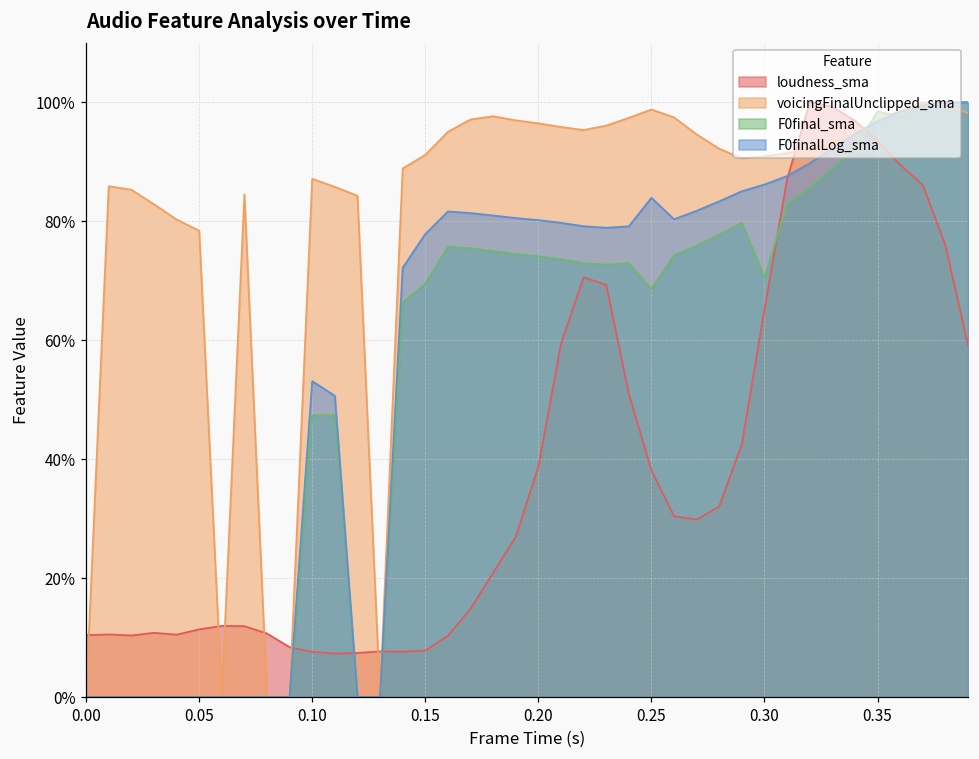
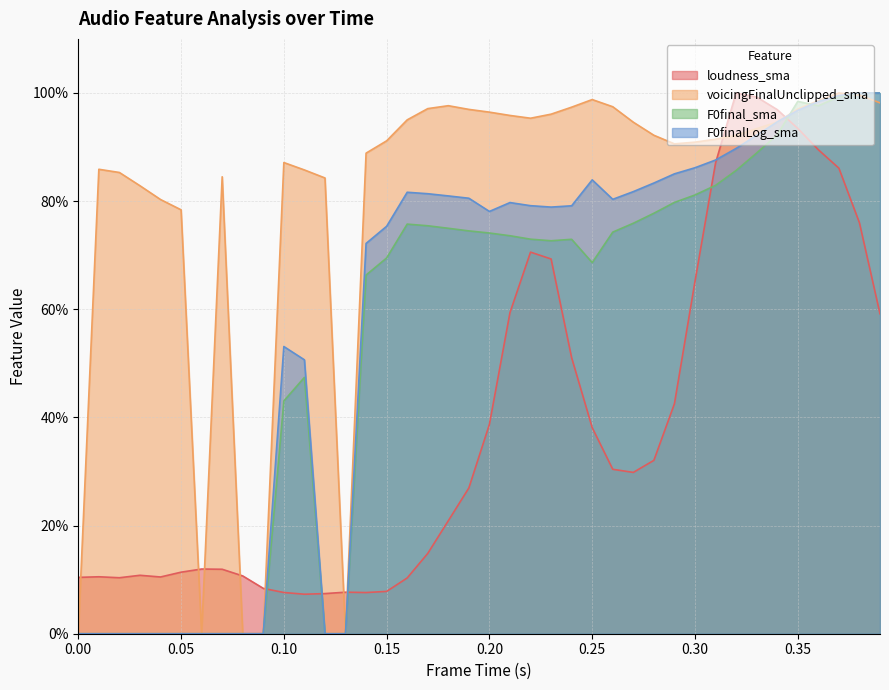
F0final_sma, 0.10: 47% -> 43%
F0finalLog_sma, 0.15: 78% -> 75%
F0finalLog_sma, 0.20: 80% -> 78%
F0final_sma, 0.30: 70% -> 81%
